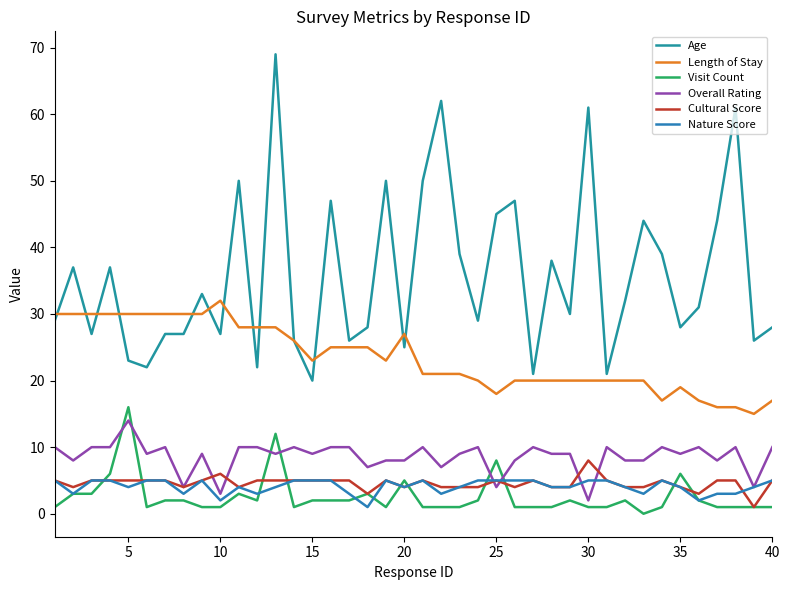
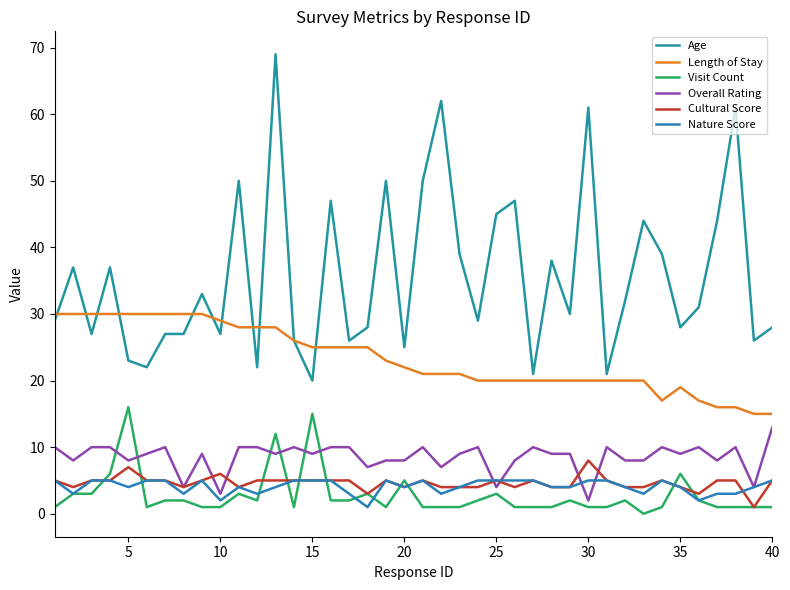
Overall Rating, 5: 14 -> 8
Cultural Score, 5: 5 -> 7
Length of Stay, 10: 32 -> 29
Length of Stay, 15: 23 -> 25
Visit Count, 15: 2 -> 15
Length of Stay, 20: 27 -> 22
Length of Stay, 25: 18 -> 20
Visit Count, 25: 8 -> 3
Length of Stay, 40: 17 -> 15
Overall Rating, 40: 10 -> 13
